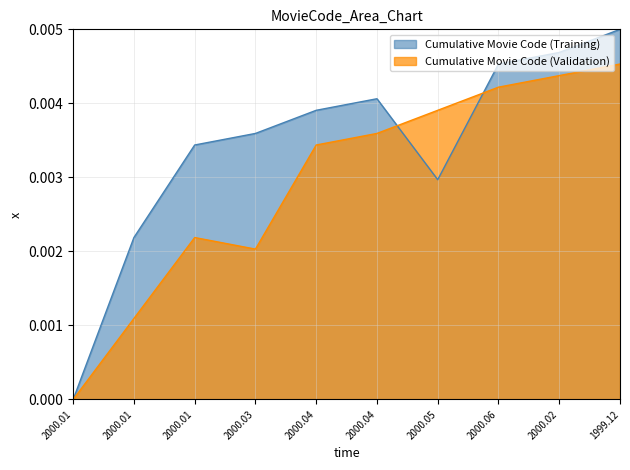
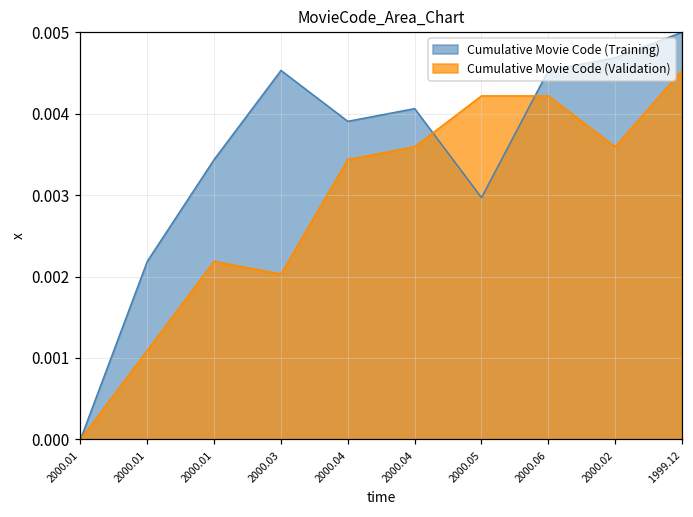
Cumulative Movie Code (Training), 2000.03: 0.0036 -> 0.0045
Cumulative Movie Code (Validation), 2000.05: 0.0039 -> 0.0042
Cumulative Movie Code (Validation), 2000.02: 0.0044 -> 0.0036
